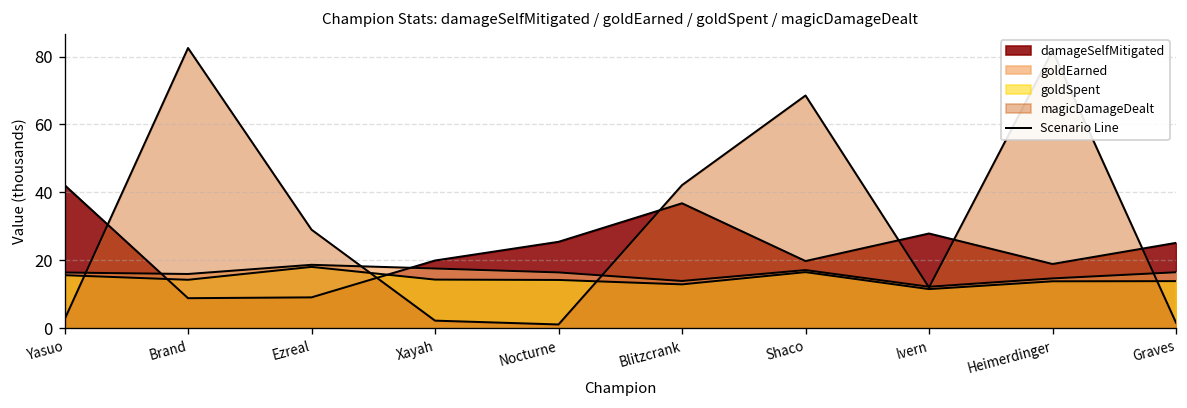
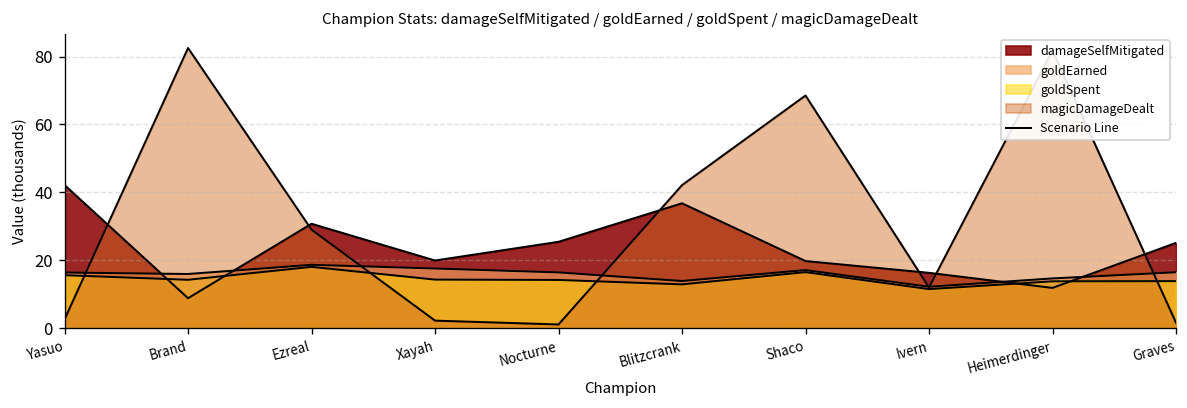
damageSelfMitigated, Ezreal: 9 -> 31
damageSelfMitigated, Ivern: 28 -> 16
damageSelfMitigated, Heimerdinger: 19 -> 12
